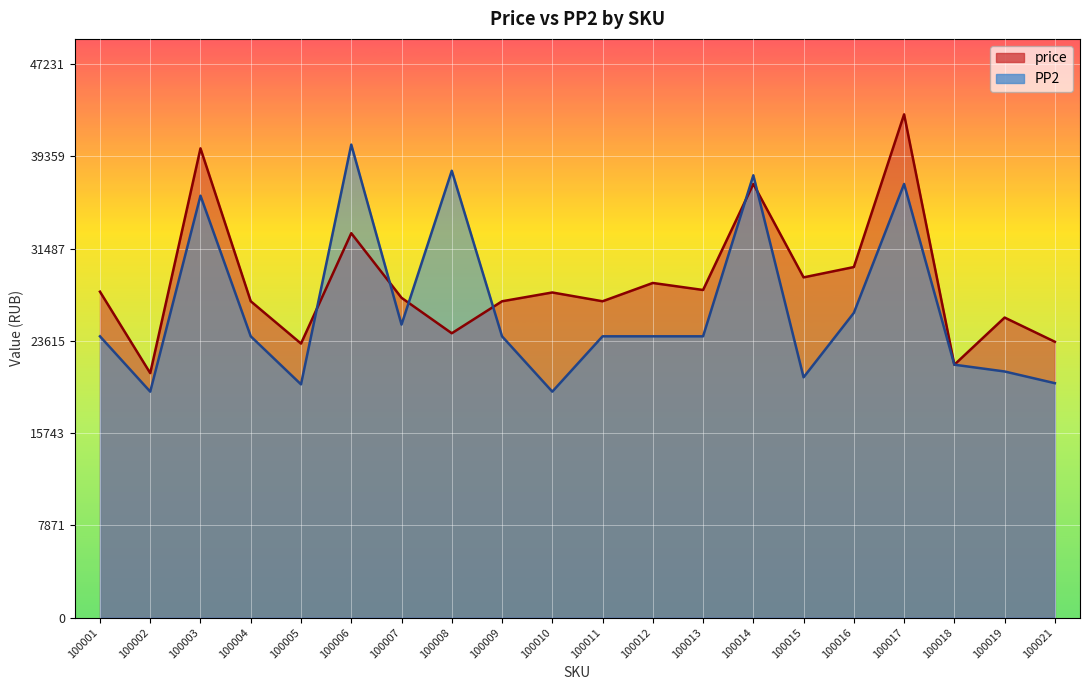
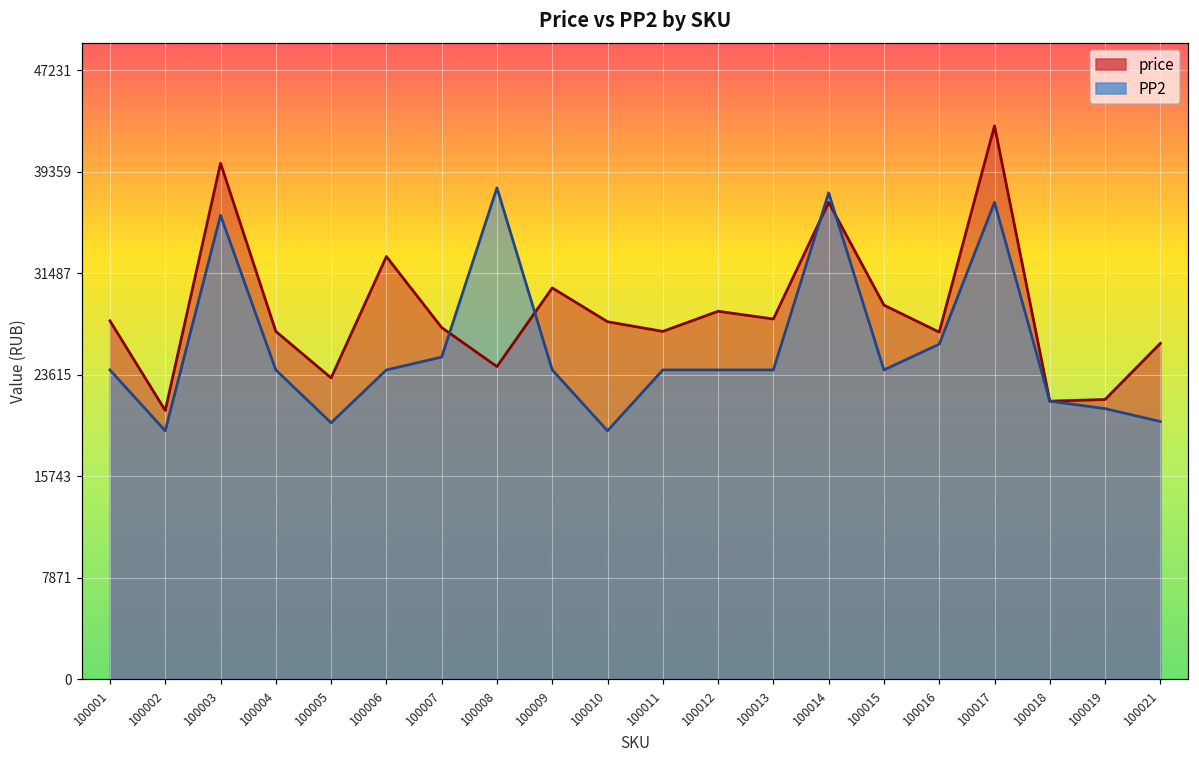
PP2, 100006: 40400 -> 24000
price, 100009: 27000 -> 30400
PP2, 100015: 20500 -> 24000
price, 100016: 29900 -> 26900
price, 100019: 25600 -> 21700
price, 100021: 23500 -> 26100
